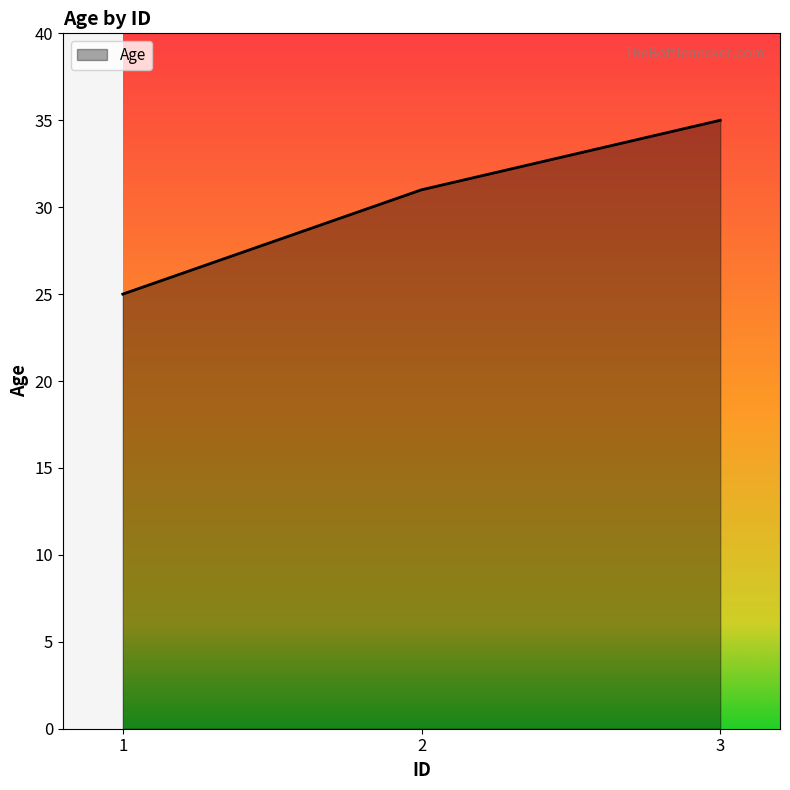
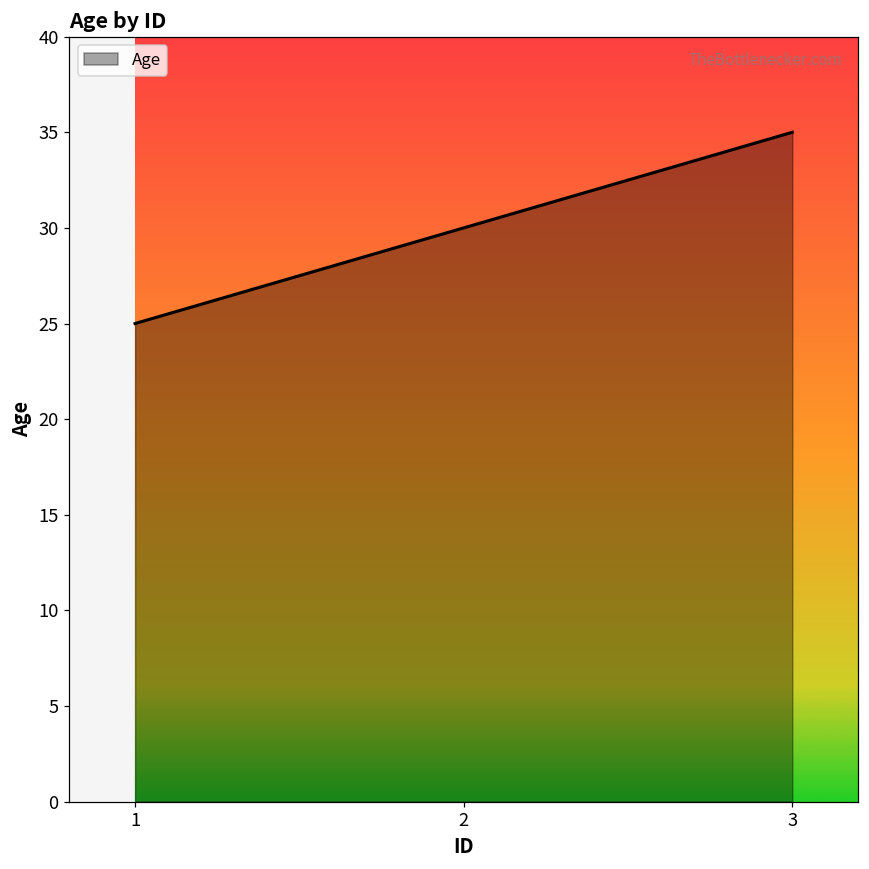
2: 31 -> 30
